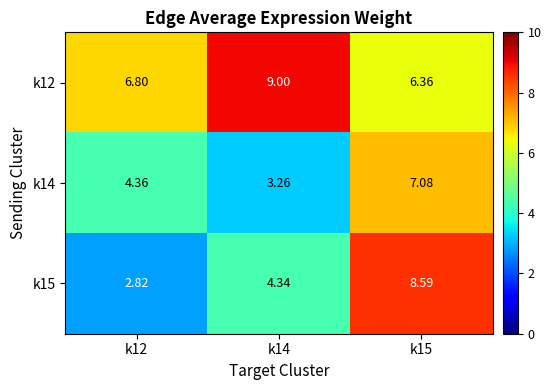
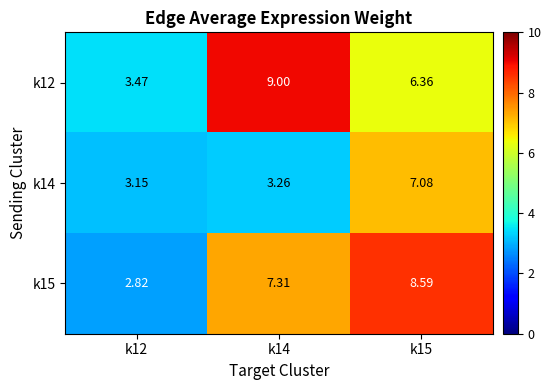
k12, k12: 6.80 -> 3.47
k14, k12: 4.36 -> 3.15
k15, k14: 4.34 -> 7.31
